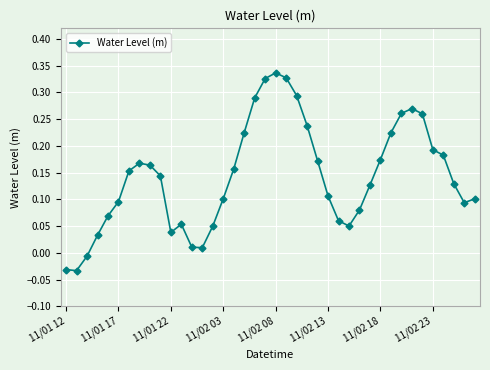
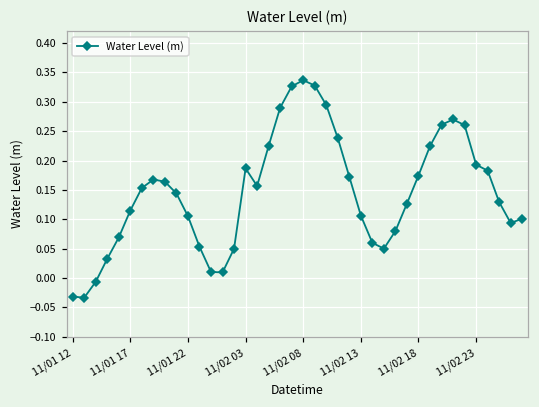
11/01 17: 0.10 -> 0.11
11/01 22: 0.04 -> 0.11
11/02 03: 0.10 -> 0.19
